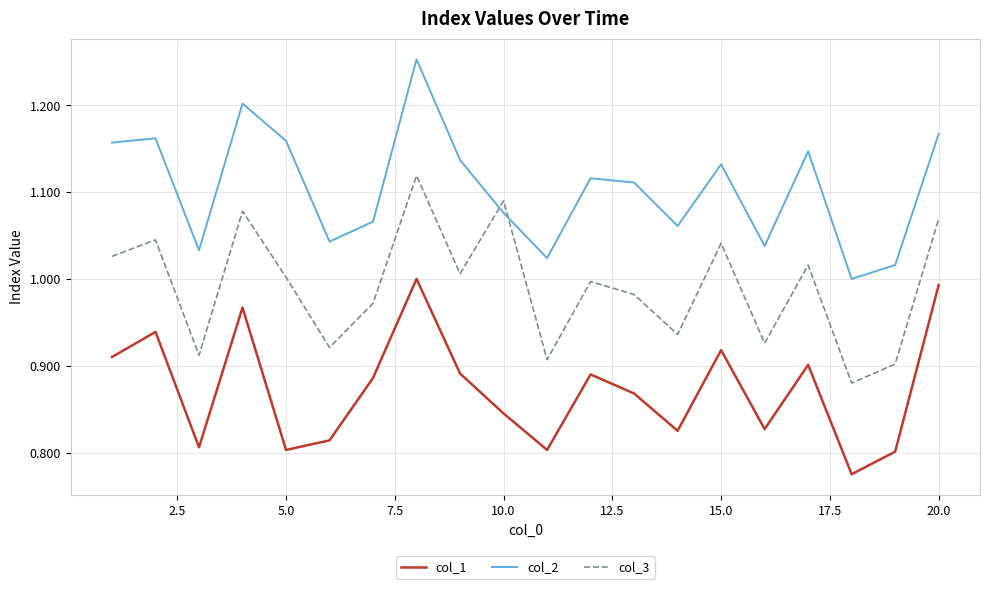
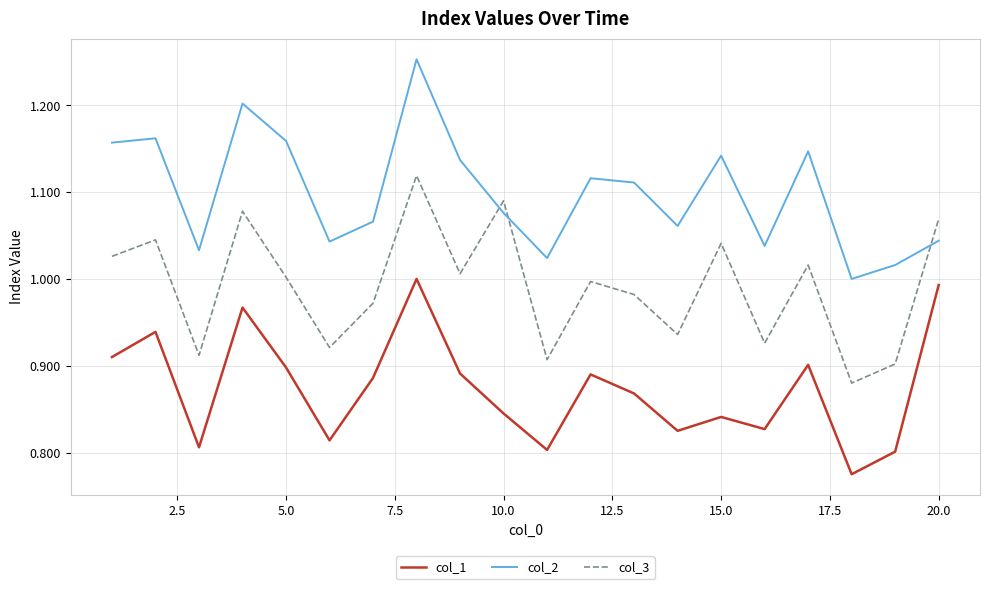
col_1, 5.0: 0.80 -> 0.90
col_1, 15.0: 0.92 -> 0.84
col_2, 15.0: 1.13 -> 1.14
col_2, 20.0: 1.17 -> 1.04
